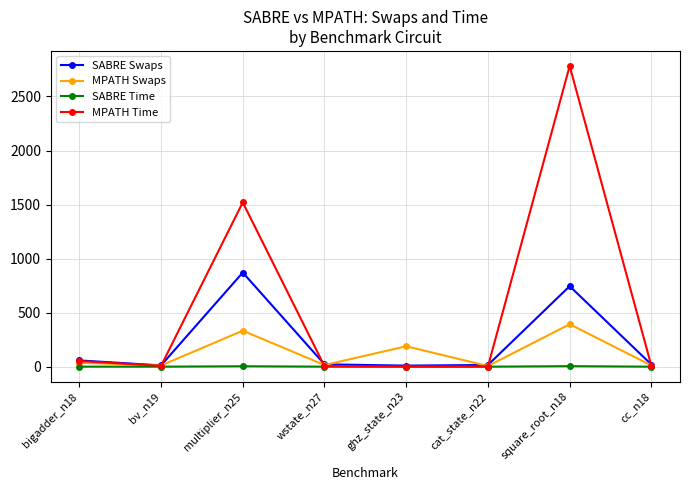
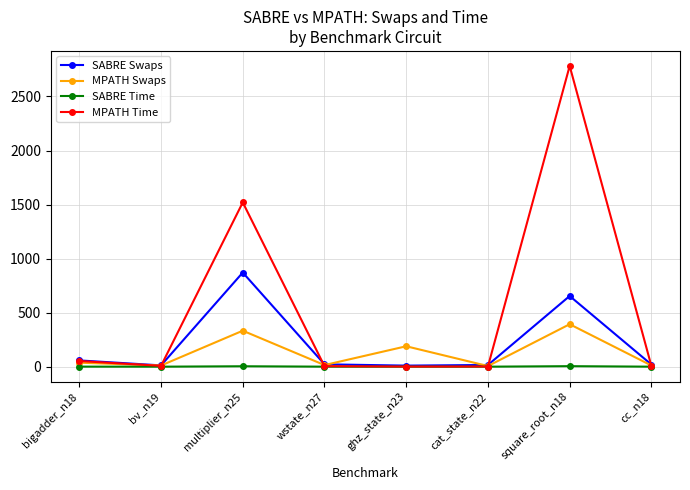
SABRE Swaps, square_root_n18: 750 -> 650
